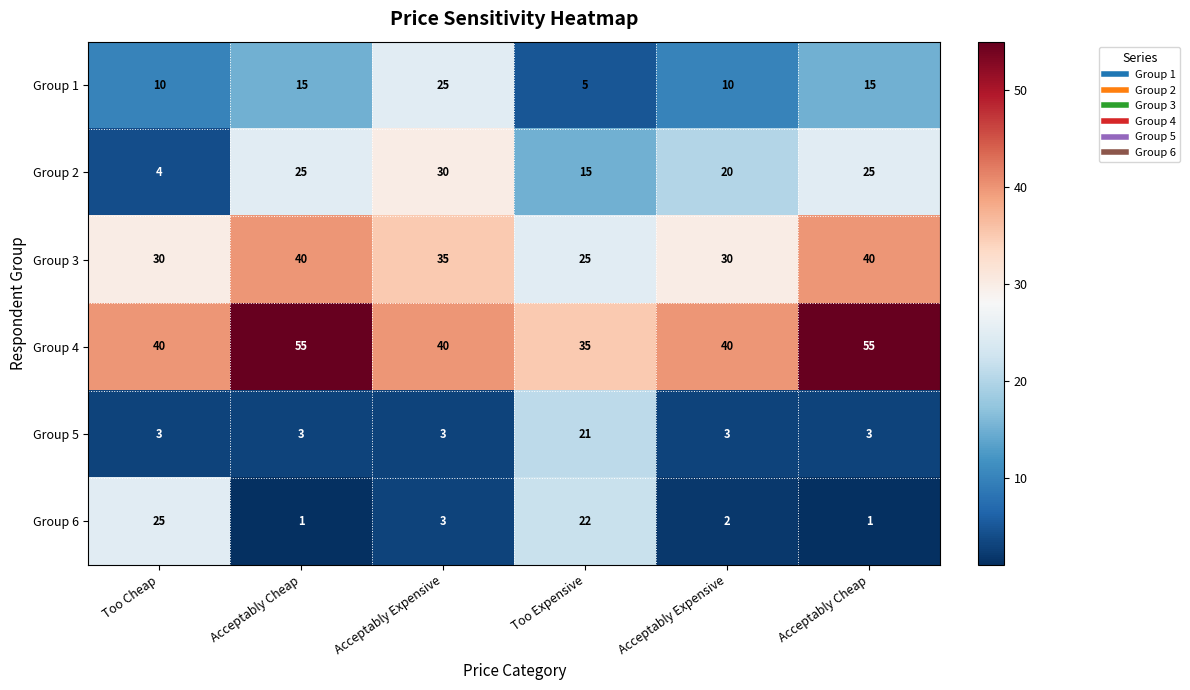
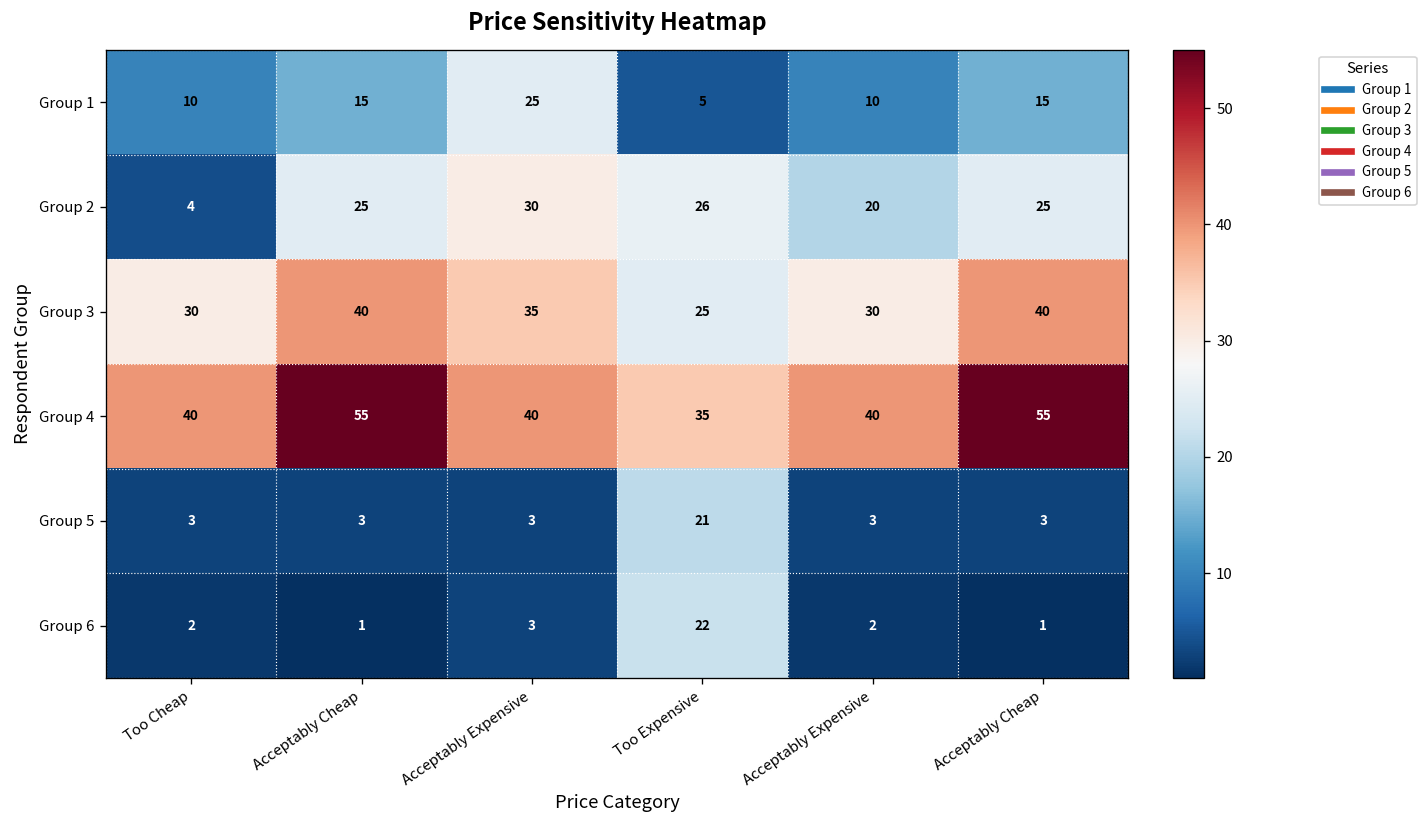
Group 2, Too Expensive: 15 -> 26
Group 6, Too Cheap: 25 -> 2
